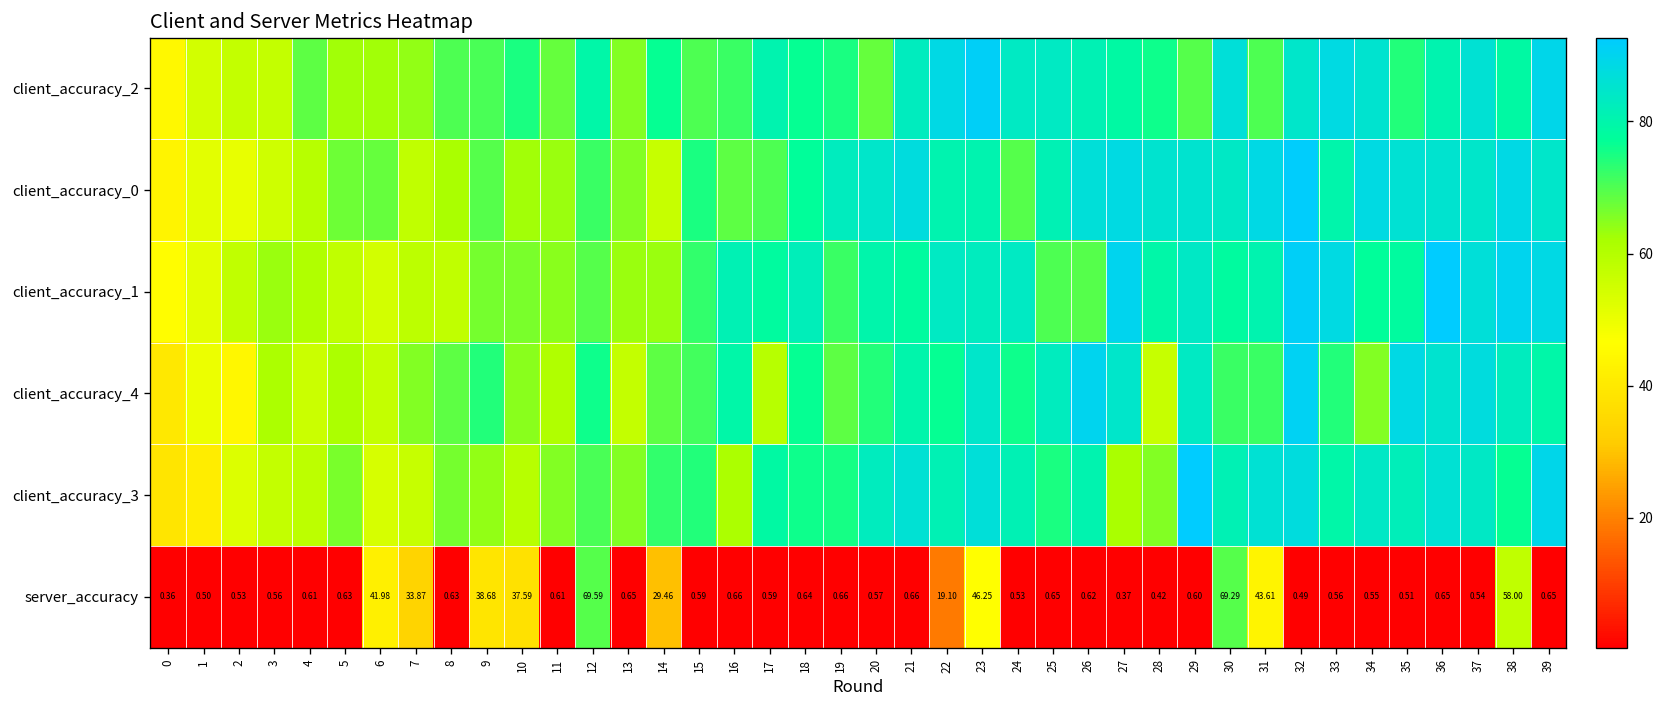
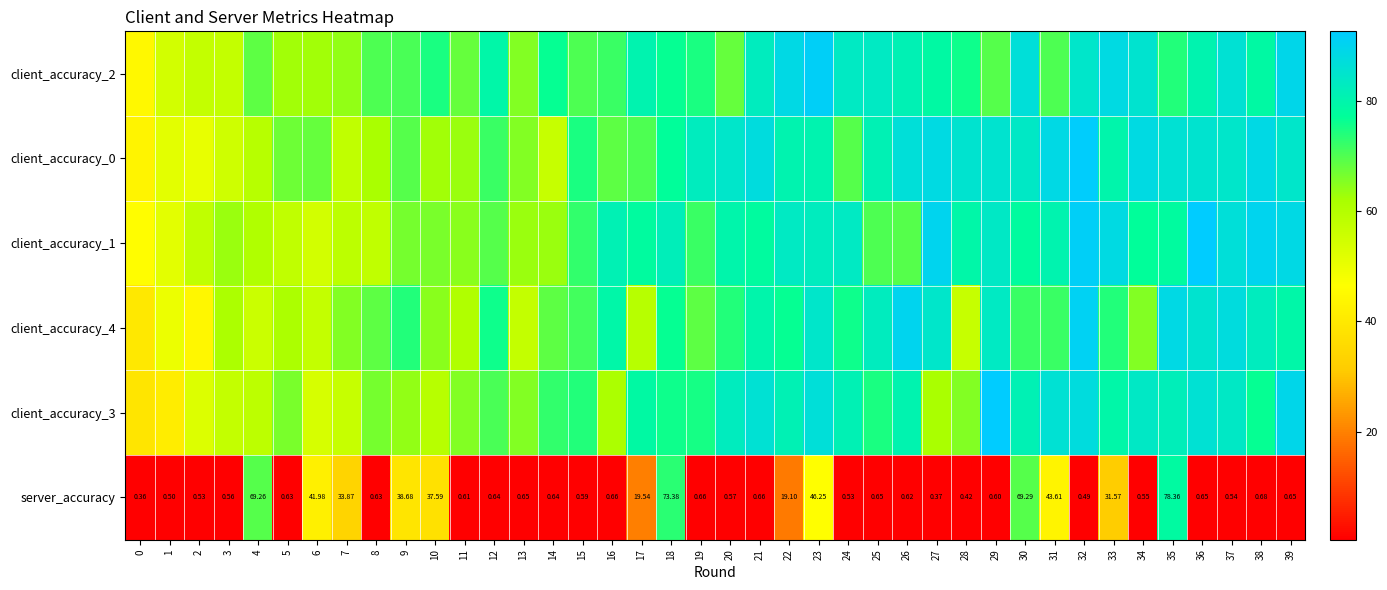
server_accuracy, 4: 0.61 -> 69.26
server_accuracy, 12: 69.59 -> 0.64
server_accuracy, 14: 29.46 -> 0.64
server_accuracy, 17: 0.59 -> 19.54
server_accuracy, 18: 0.64 -> 73.38
server_accuracy, 33: 0.56 -> 31.57
server_accuracy, 35: 0.51 -> 78.36
server_accuracy, 38: 58.00 -> 0.68
